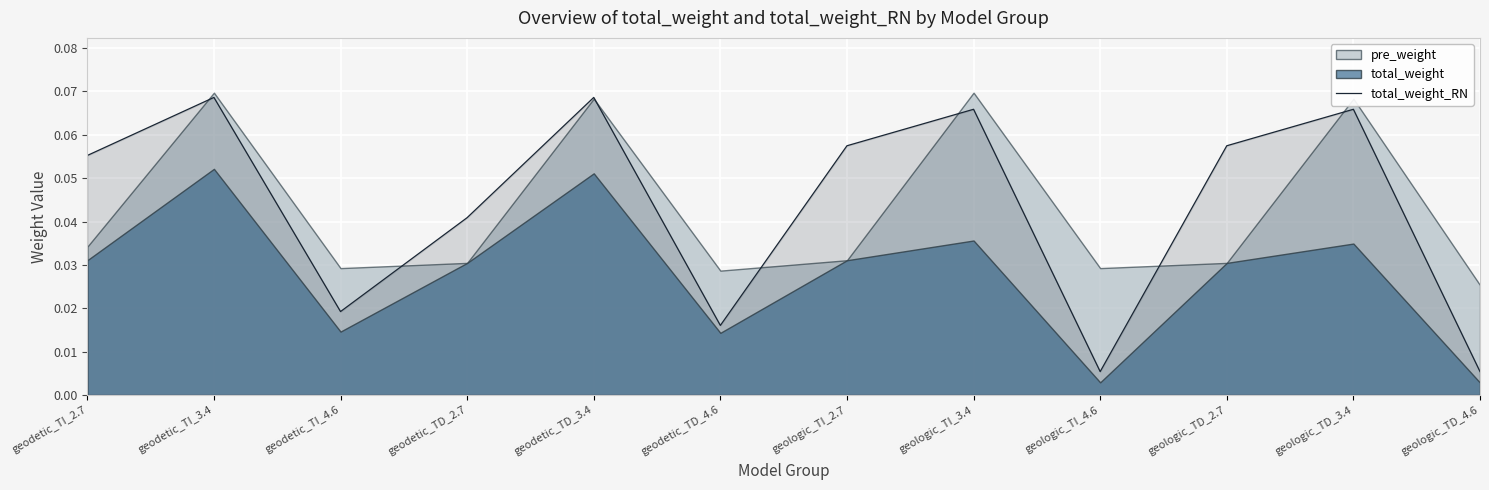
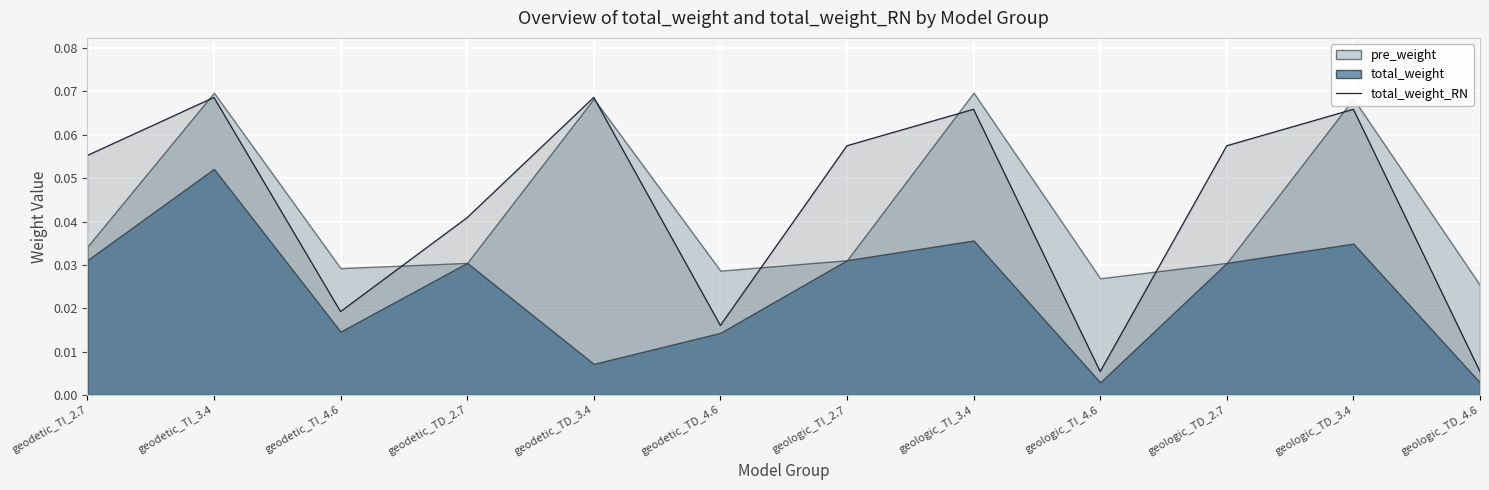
total_weight, geodetic_TD_3.4: 0.051 -> 0.007
pre_weight, geologic_TI_4.6: 0.029 -> 0.027
